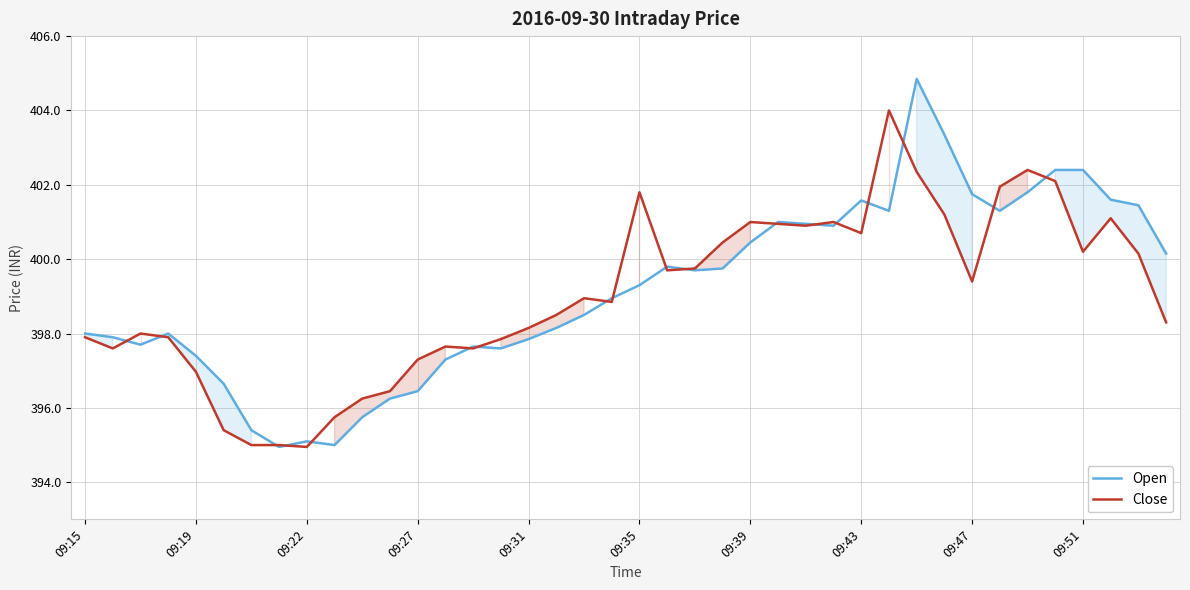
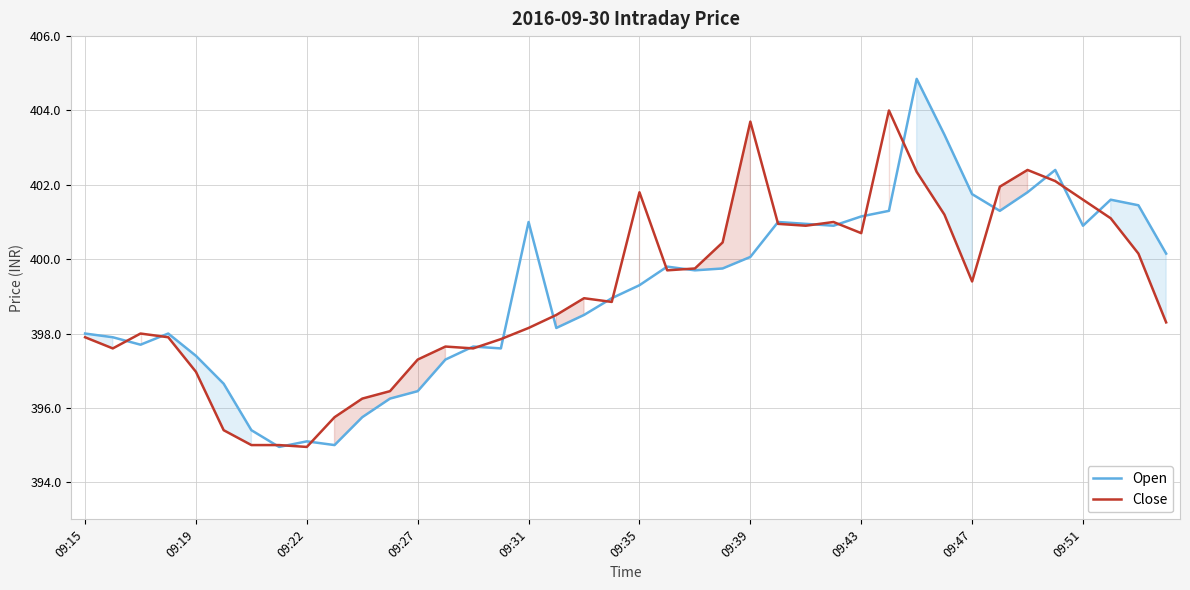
Open, 09:31: 397.9 -> 401.0
Open, 09:39: 400.5 -> 400.1
Close, 09:39: 401.0 -> 403.7
Open, 09:43: 401.6 -> 401.2
Open, 09:51: 402.4 -> 400.9
Close, 09:51: 400.2 -> 401.6
